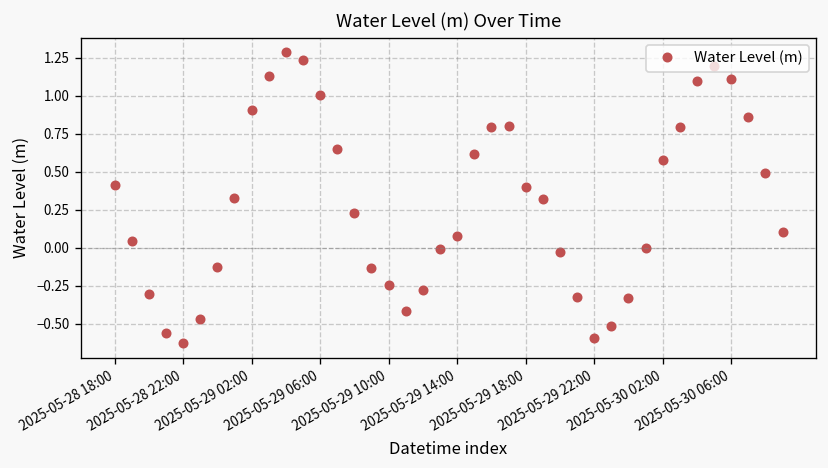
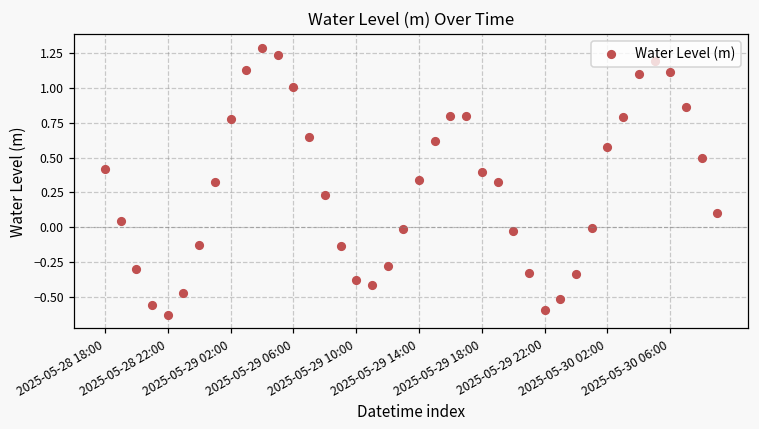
2025-05-29 02:00: 0.91 -> 0.78
2025-05-29 10:00: -0.24 -> -0.38
2025-05-29 14:00: 0.08 -> 0.34
